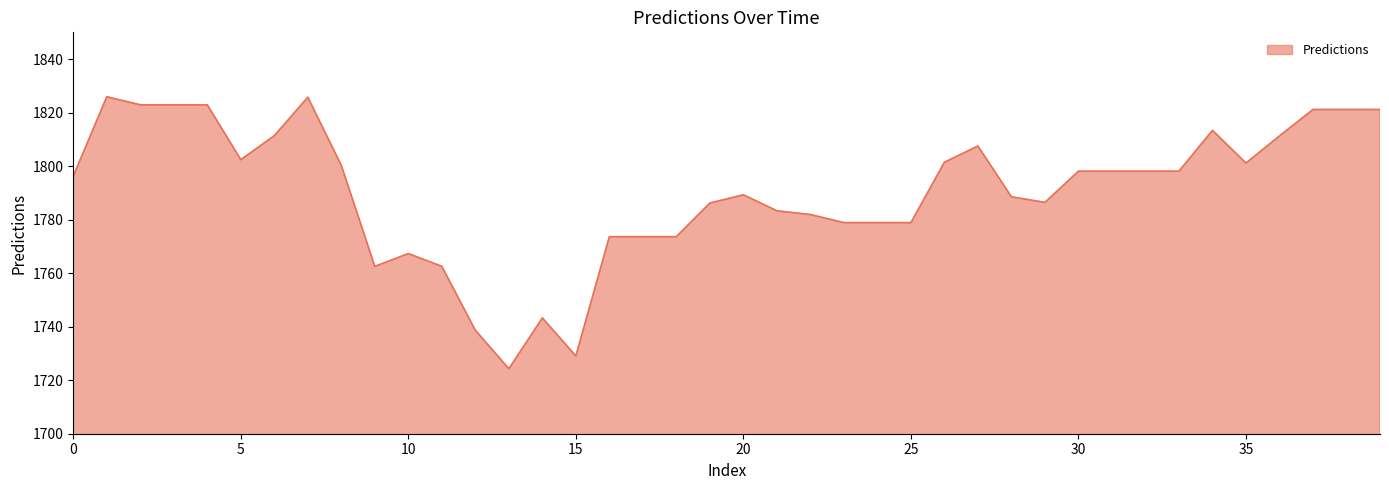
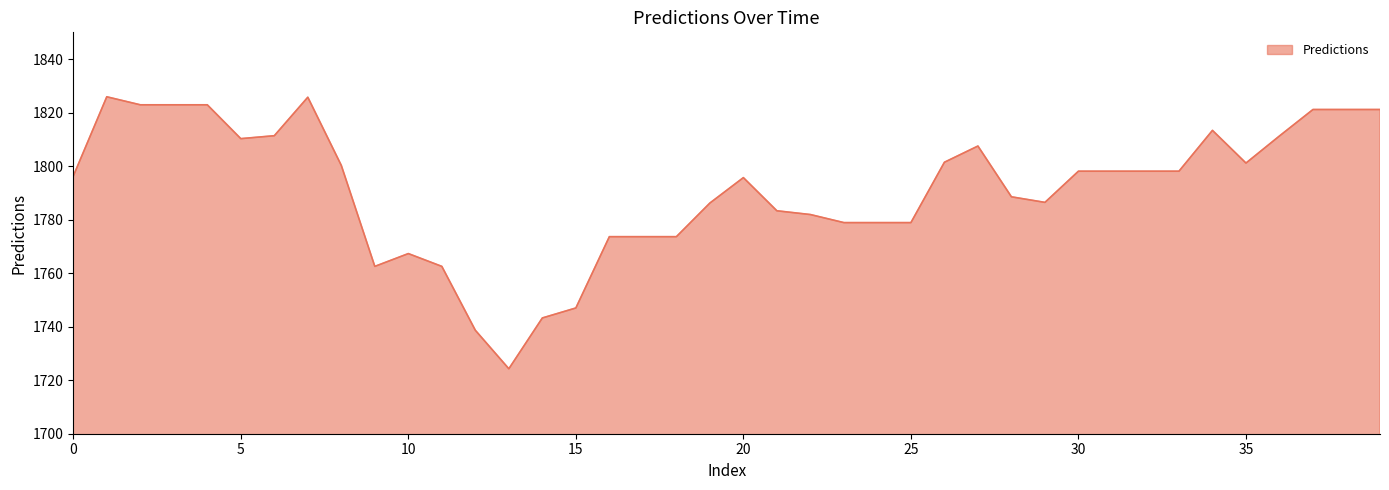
5: 1802 -> 1810
15: 1729 -> 1747
20: 1789 -> 1796
